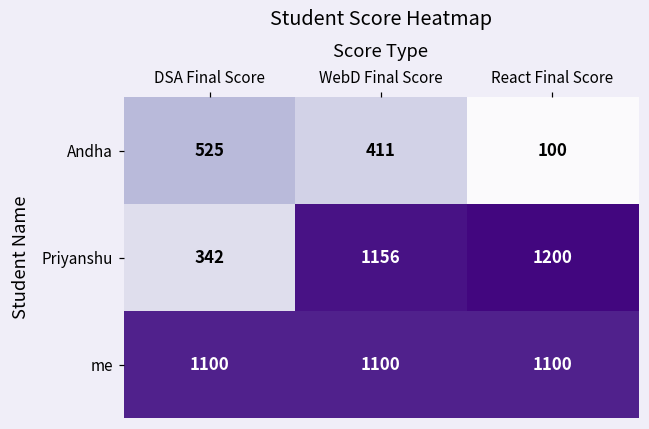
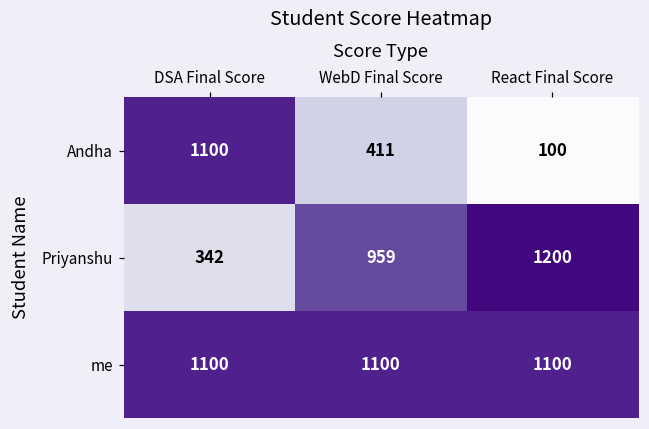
Andha, DSA Final Score: 525 -> 1100
Priyanshu, WebD Final Score: 1156 -> 959
